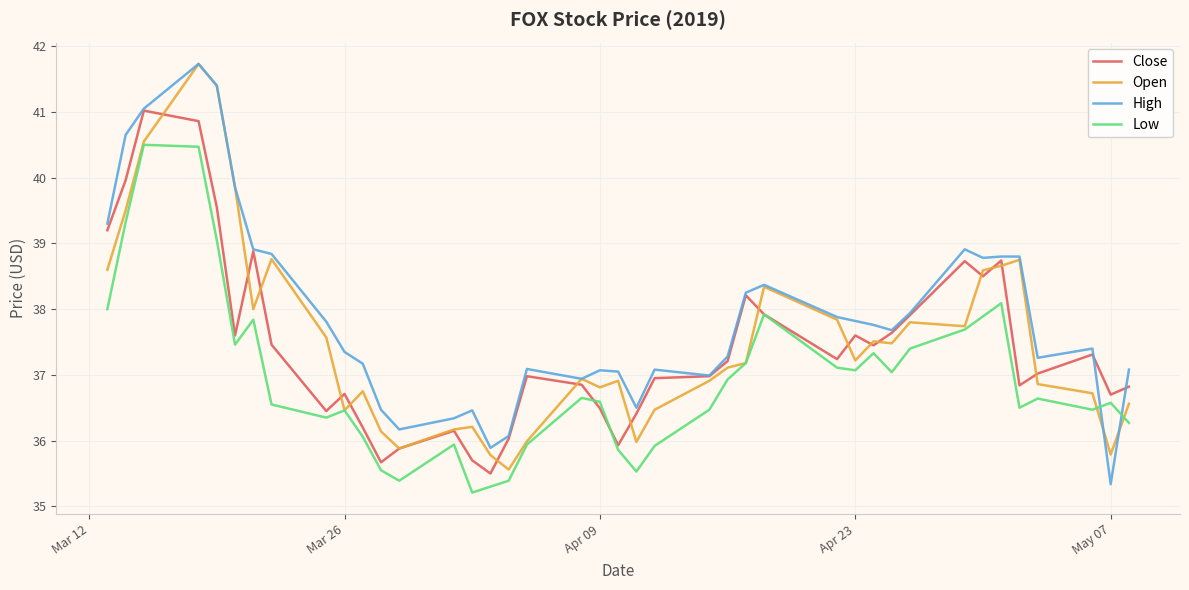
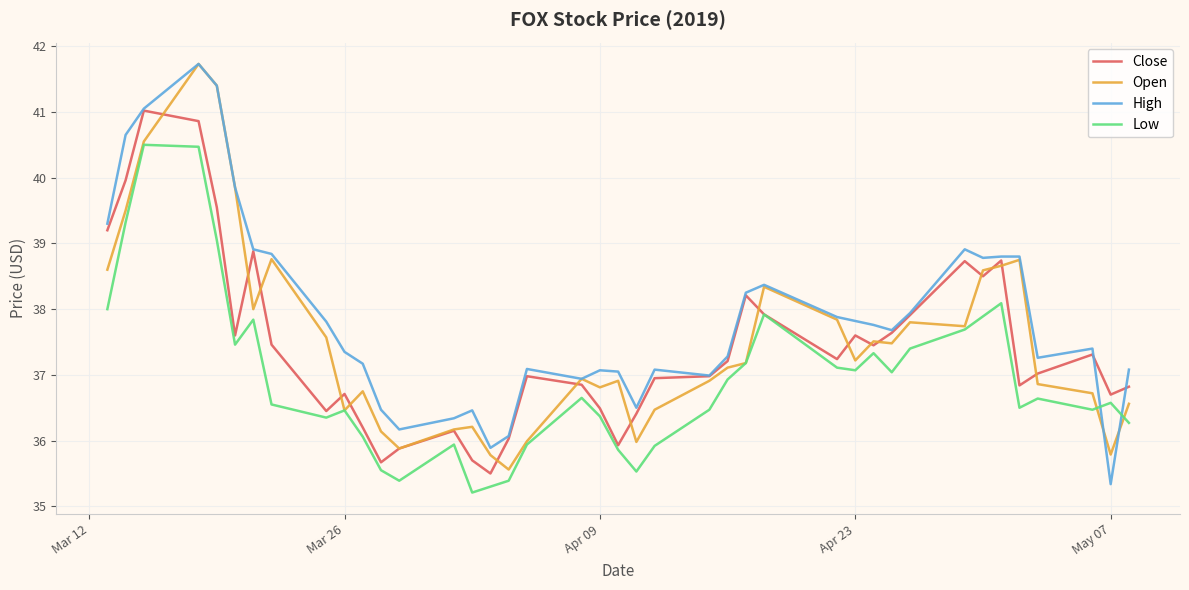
Low, Apr 09: 36.6 -> 36.4
